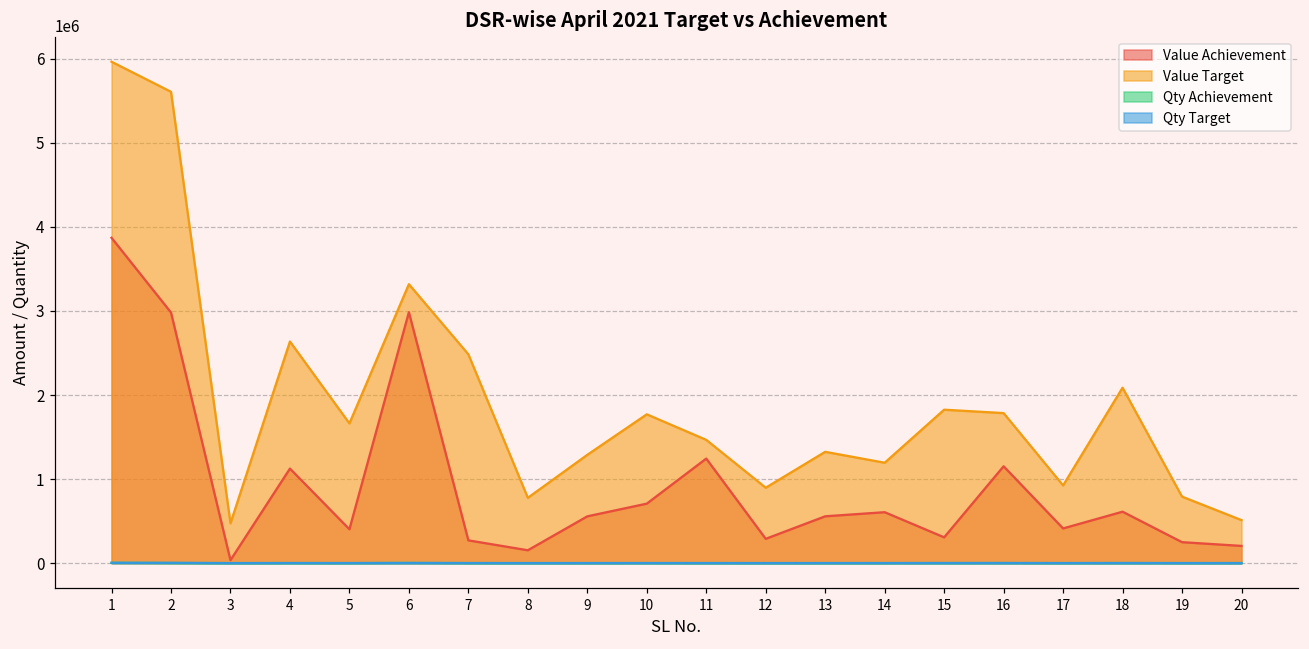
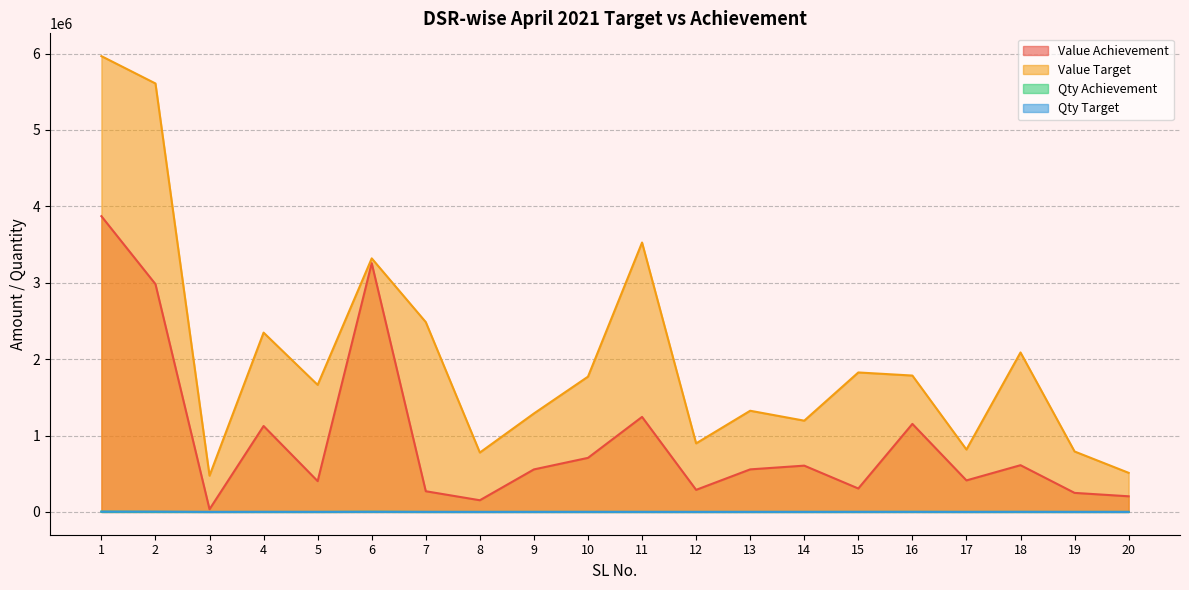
Value Target, 4: 2600000 -> 2300000
Value Achievement, 6: 3000000 -> 3300000
Value Target, 11: 1500000 -> 3500000
Value Target, 17: 900000 -> 800000
